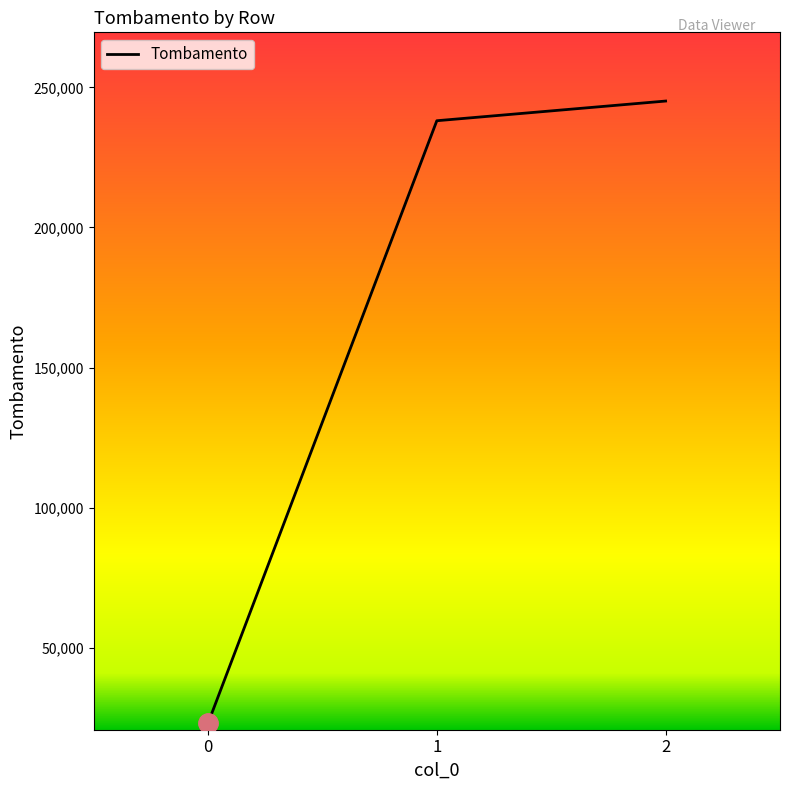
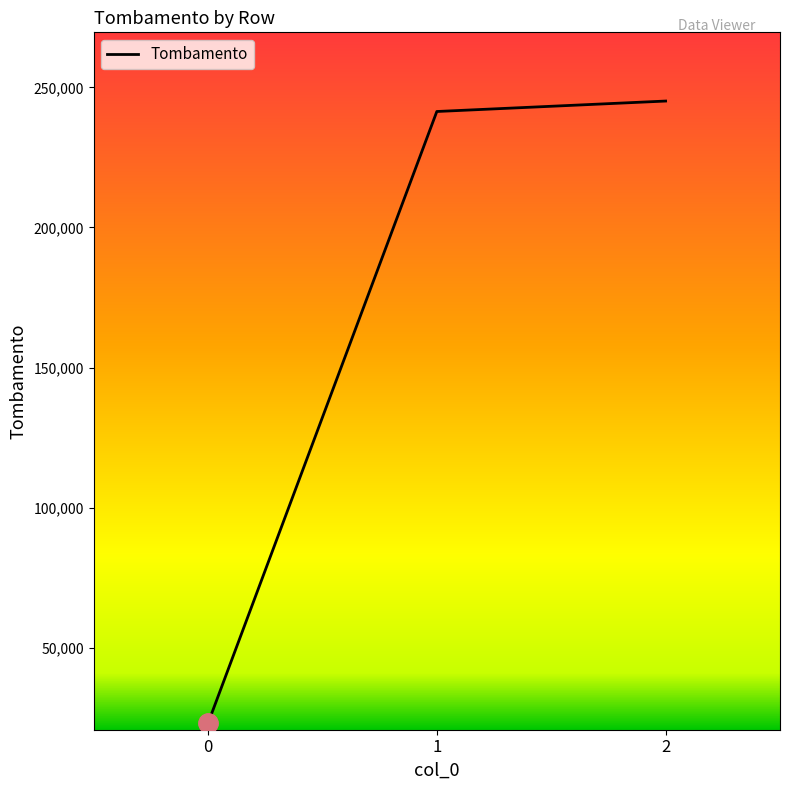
Tombamento, 1: 238,000 -> 241,000
